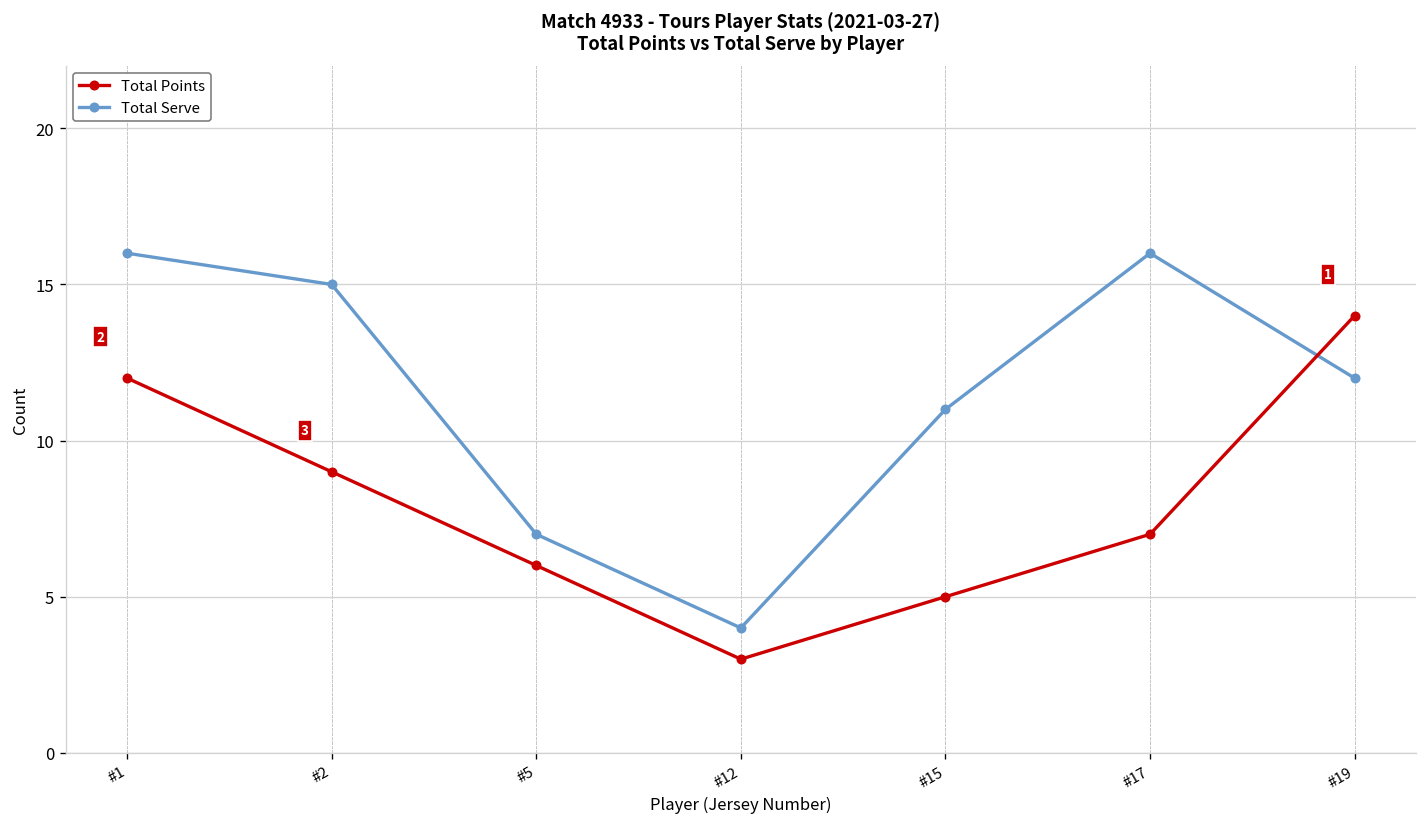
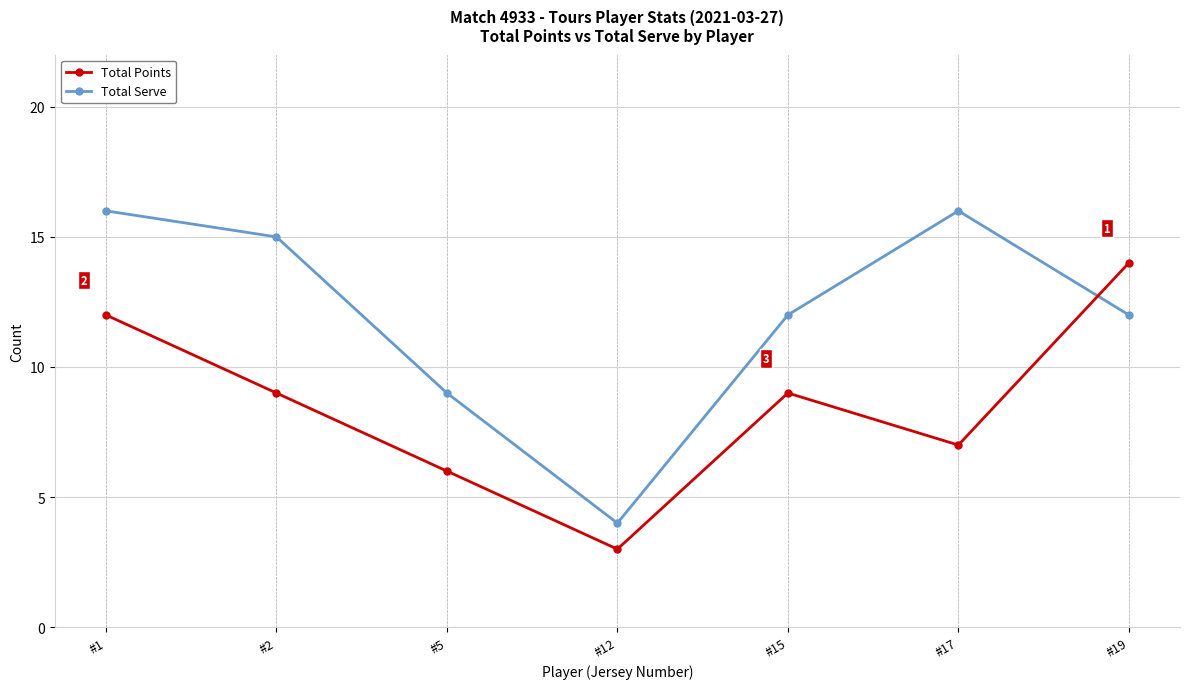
Total Serve, #5: 7 -> 9
Total Points, #15: 5 -> 9
Total Serve, #15: 11 -> 12
